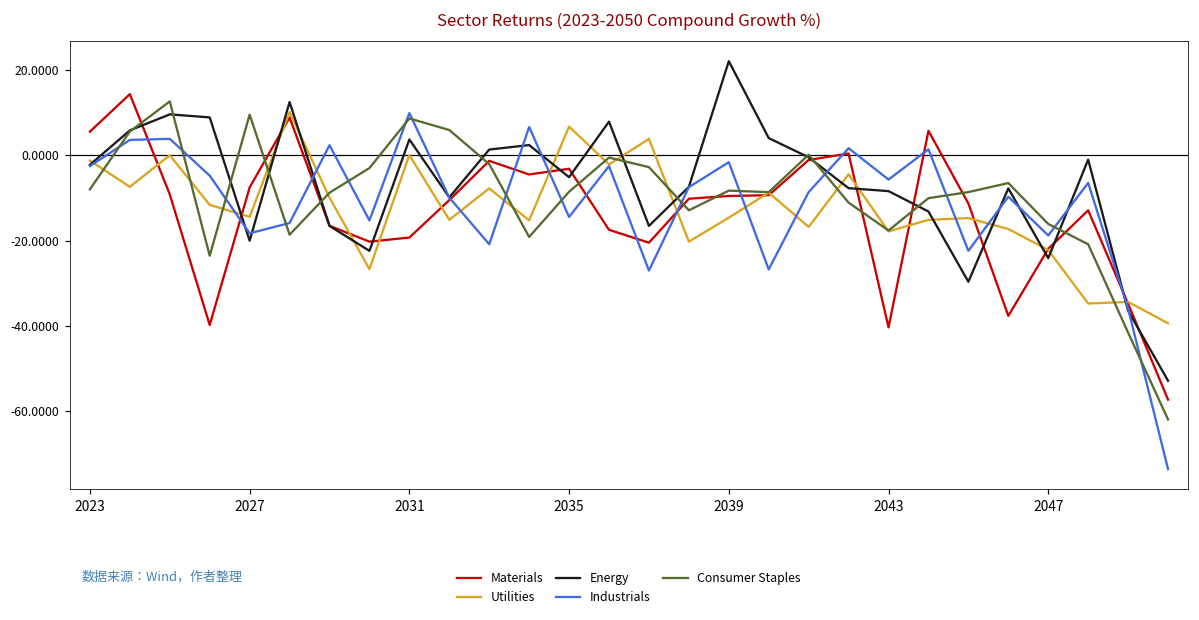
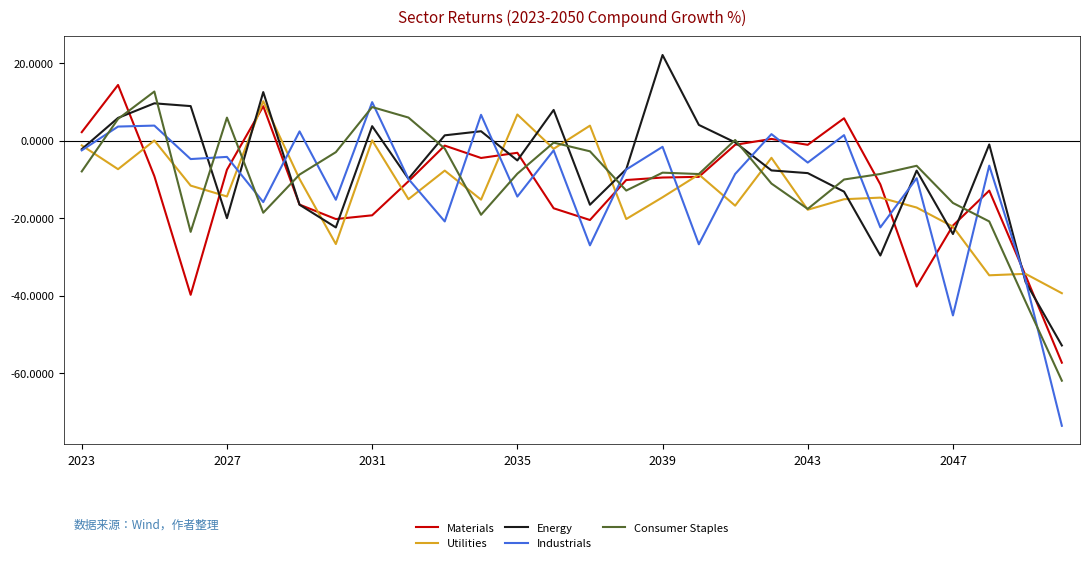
Materials, 2023: 6 -> 2
Industrials, 2027: -18 -> -4
Consumer Staples, 2027: 10 -> 6
Materials, 2043: -40 -> -1
Industrials, 2047: -19 -> -45
